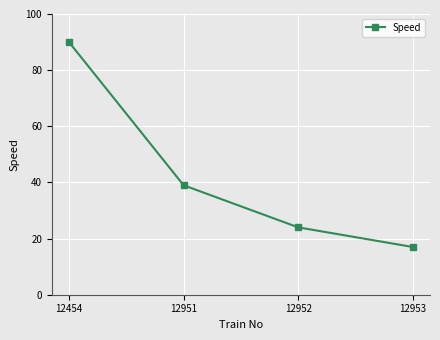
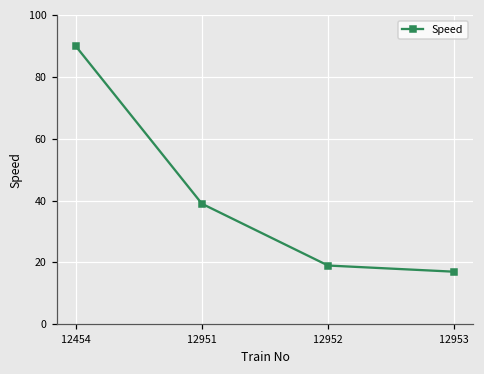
12952: 24 -> 19
